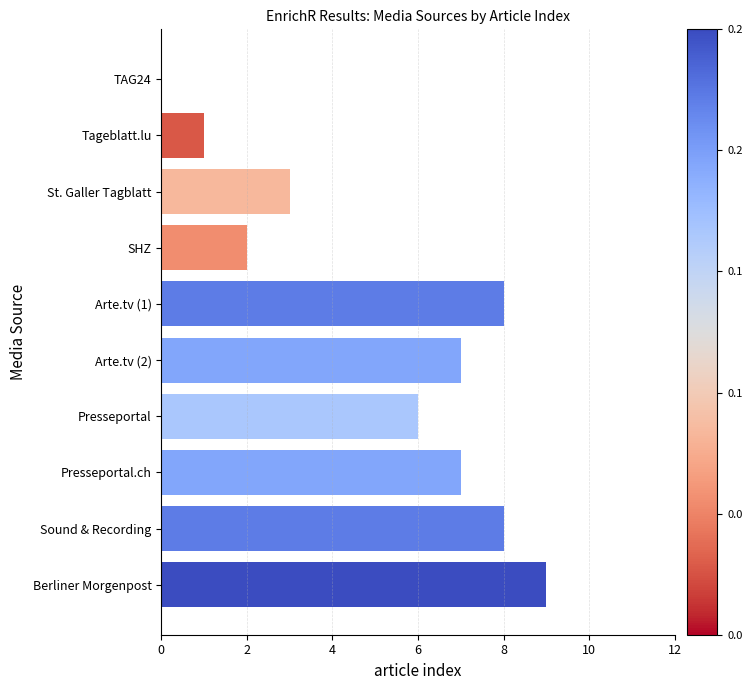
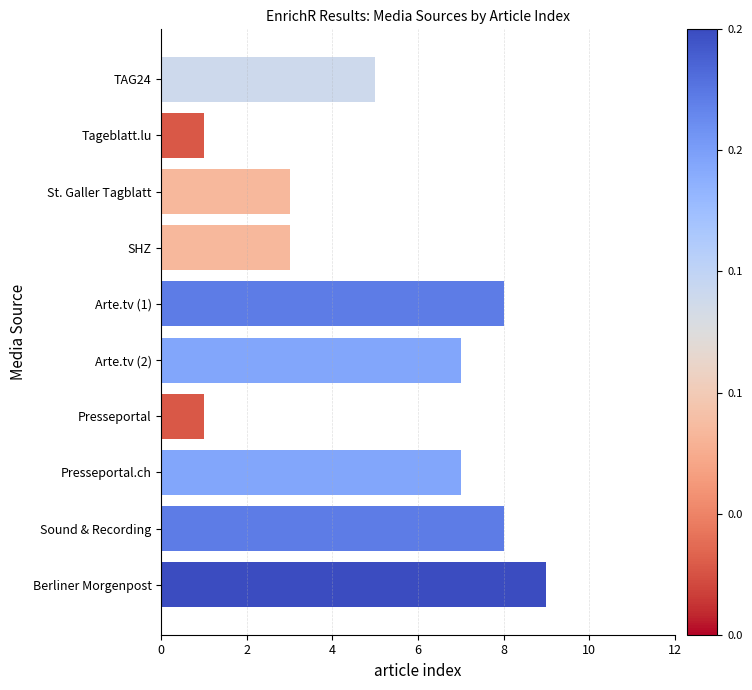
TAG24: 0 -> 5
SHZ: 2 -> 3
Presseportal: 6 -> 1
